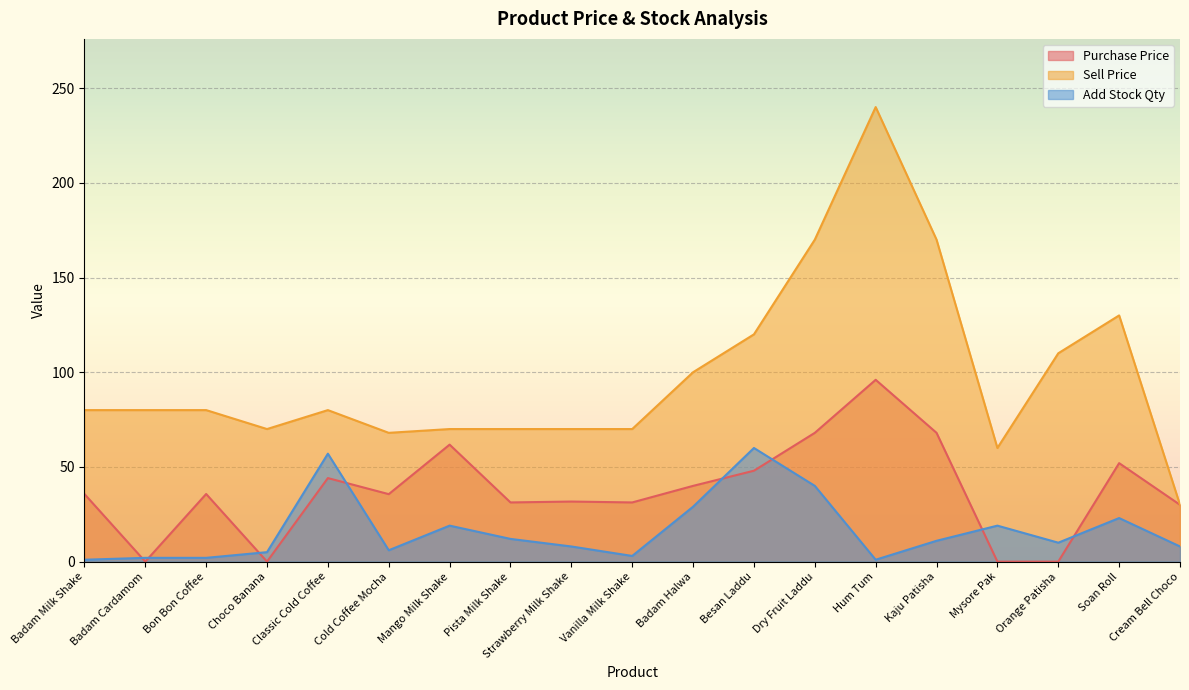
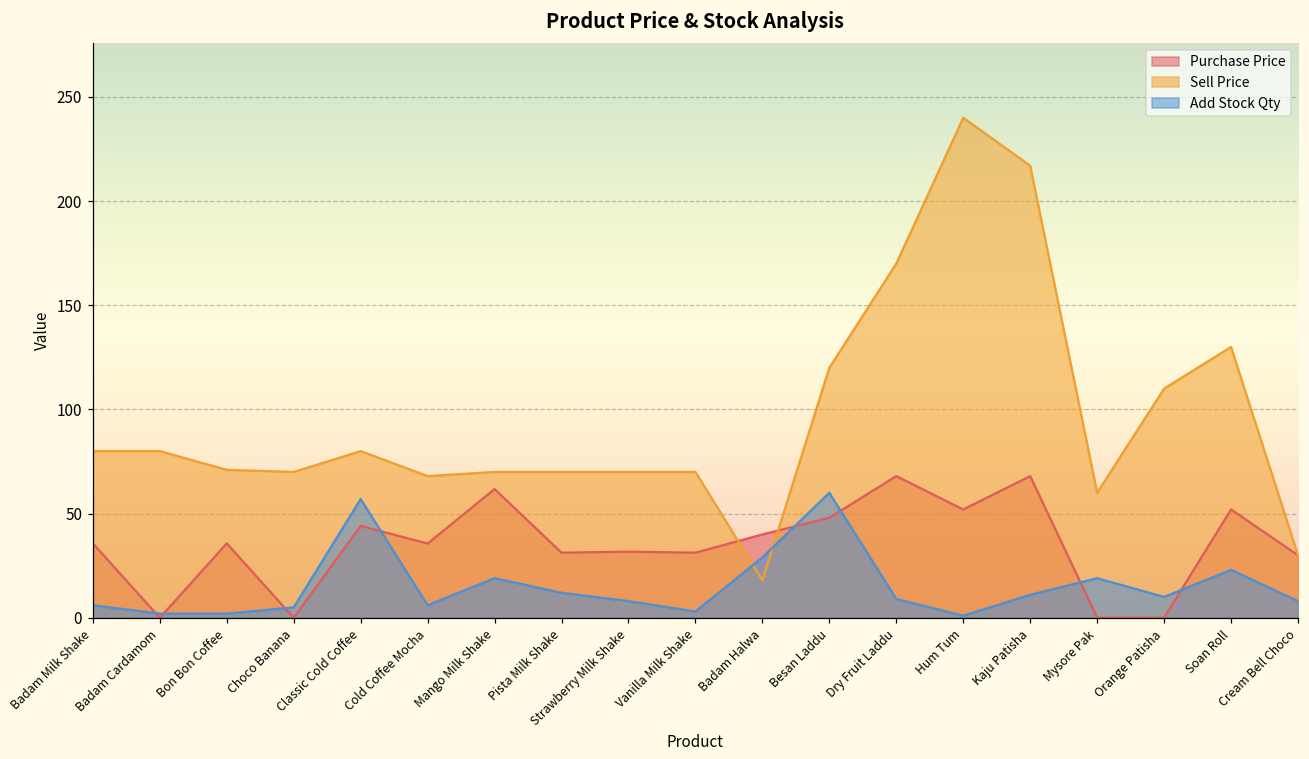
Add Stock Qty, Badam Milk Shake: 1 -> 6
Sell Price, Bon Bon Coffee: 80 -> 71
Sell Price, Badam Halwa: 100 -> 18
Add Stock Qty, Dry Fruit Laddu: 40 -> 9
Purchase Price, Hum Tum: 96 -> 52
Sell Price, Kaju Patisha: 170 -> 217
